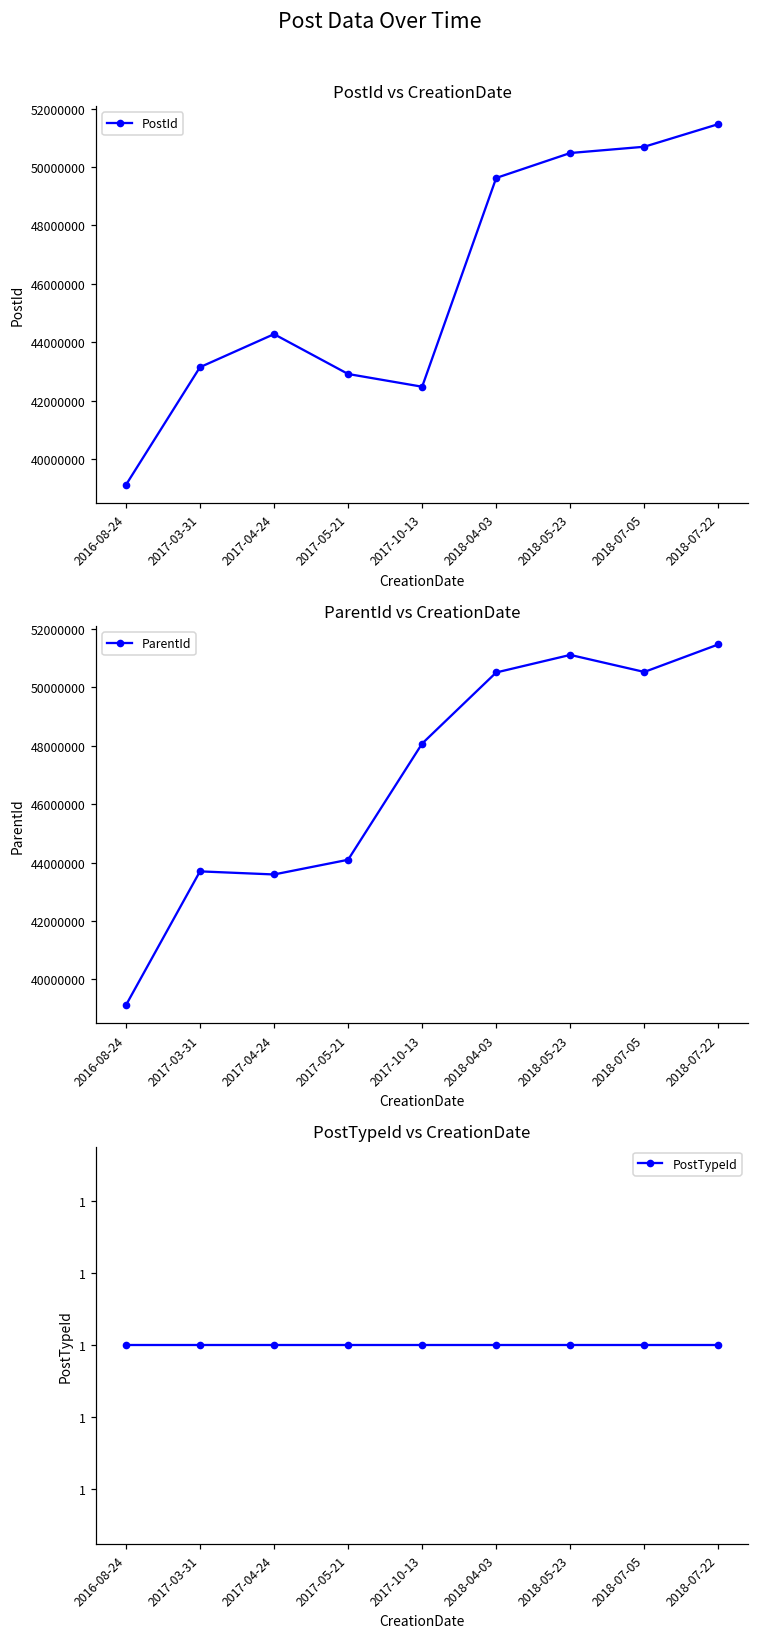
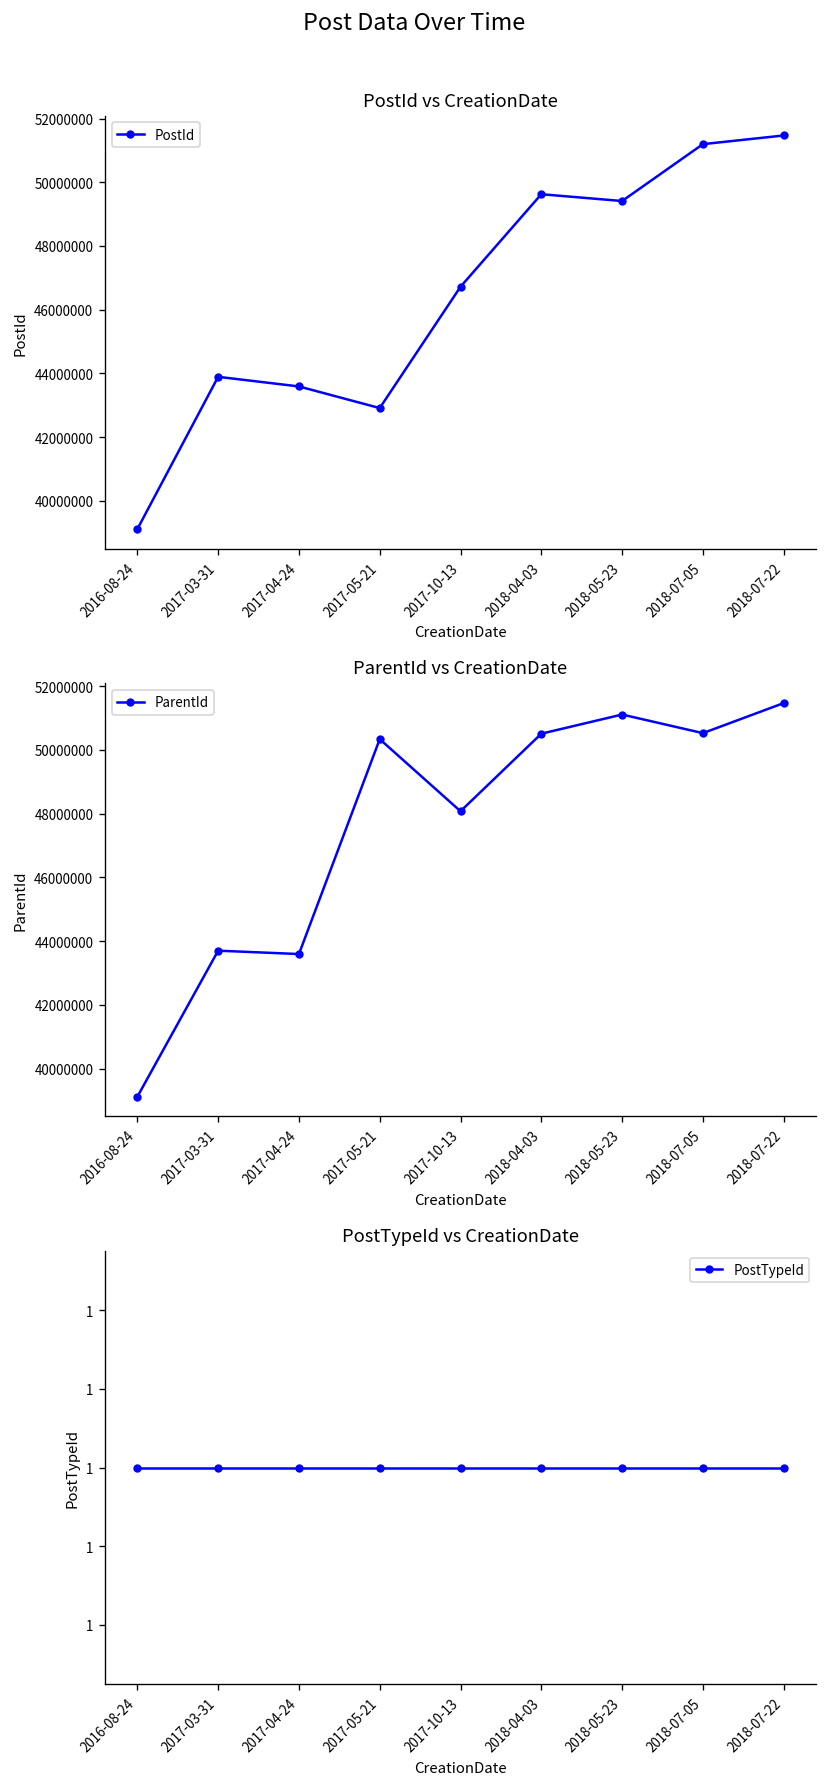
PostId vs CreationDate, 2017-03-31: 43100000 -> 43900000
PostId vs CreationDate, 2017-04-24: 44300000 -> 43600000
PostId vs CreationDate, 2017-10-13: 42500000 -> 46700000
PostId vs CreationDate, 2018-05-23: 50500000 -> 49400000
PostId vs CreationDate, 2018-07-05: 50700000 -> 51200000
ParentId vs CreationDate, 2017-05-21: 44100000 -> 50300000
